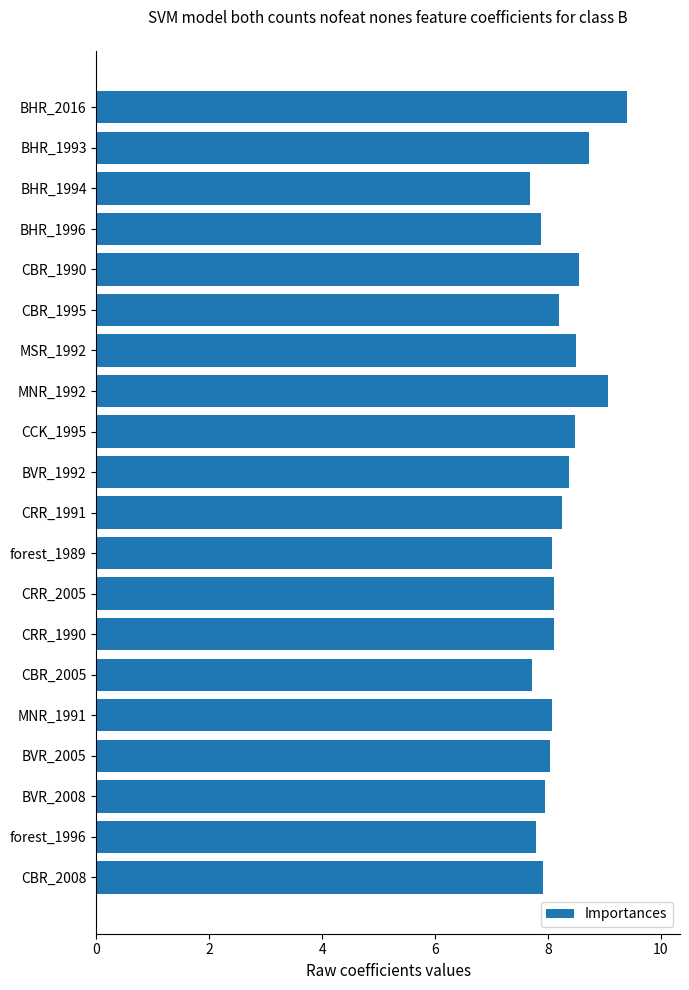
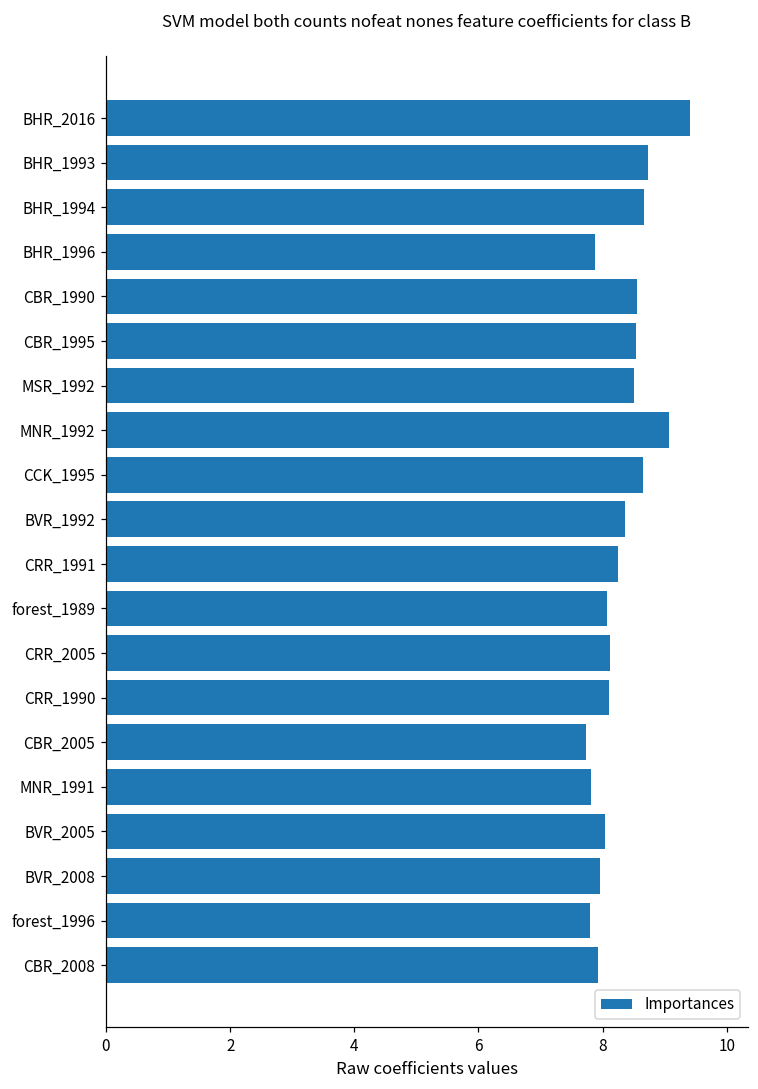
BHR_1994: 7.7 -> 8.7
CBR_1995: 8.2 -> 8.5
CCK_1995: 8.5 -> 8.6
MNR_1991: 8.1 -> 7.8
